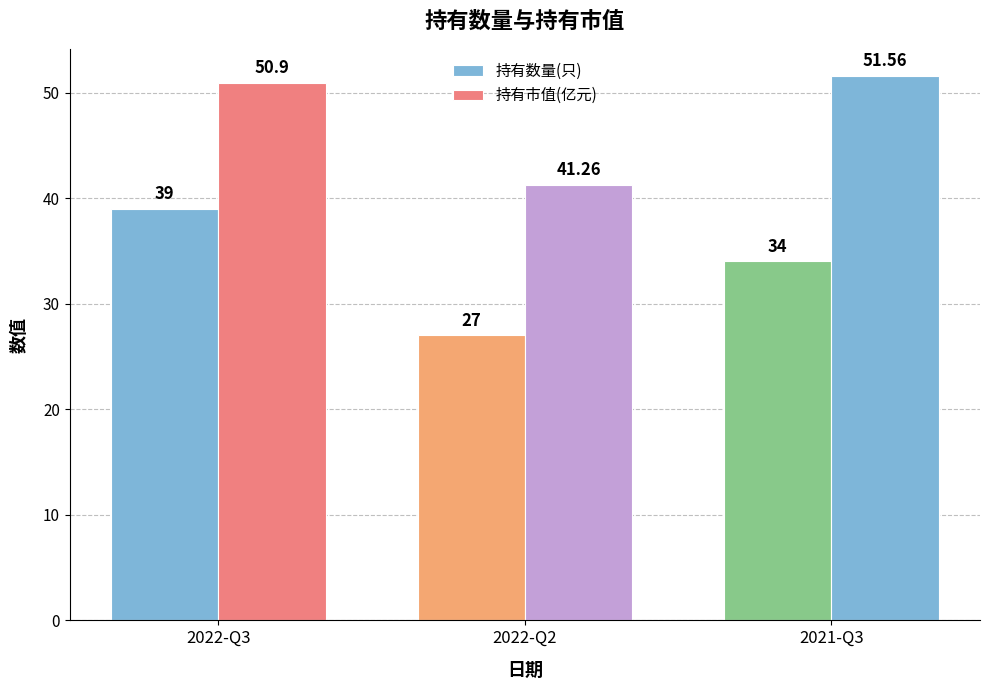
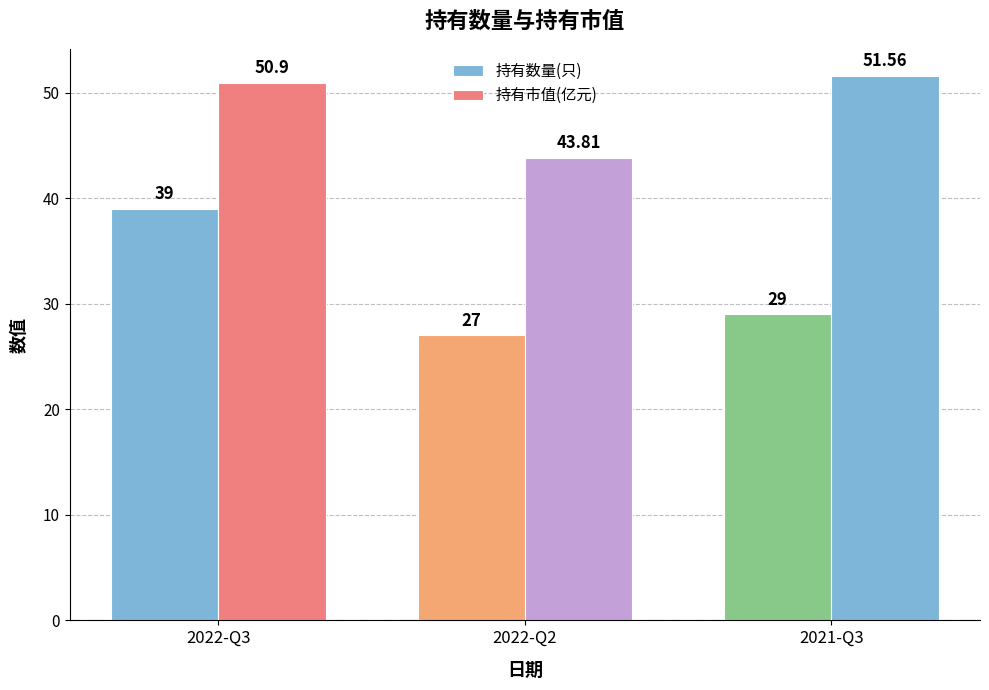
持有市值(亿元), 2022-Q2: 41.26 -> 43.81
持有数量(只), 2021-Q3: 34 -> 29
